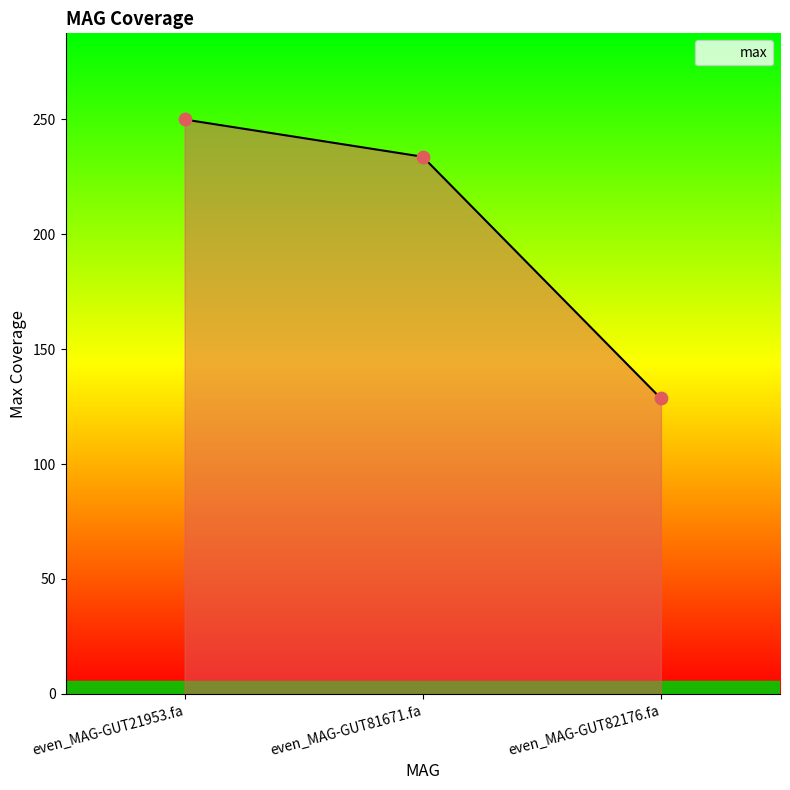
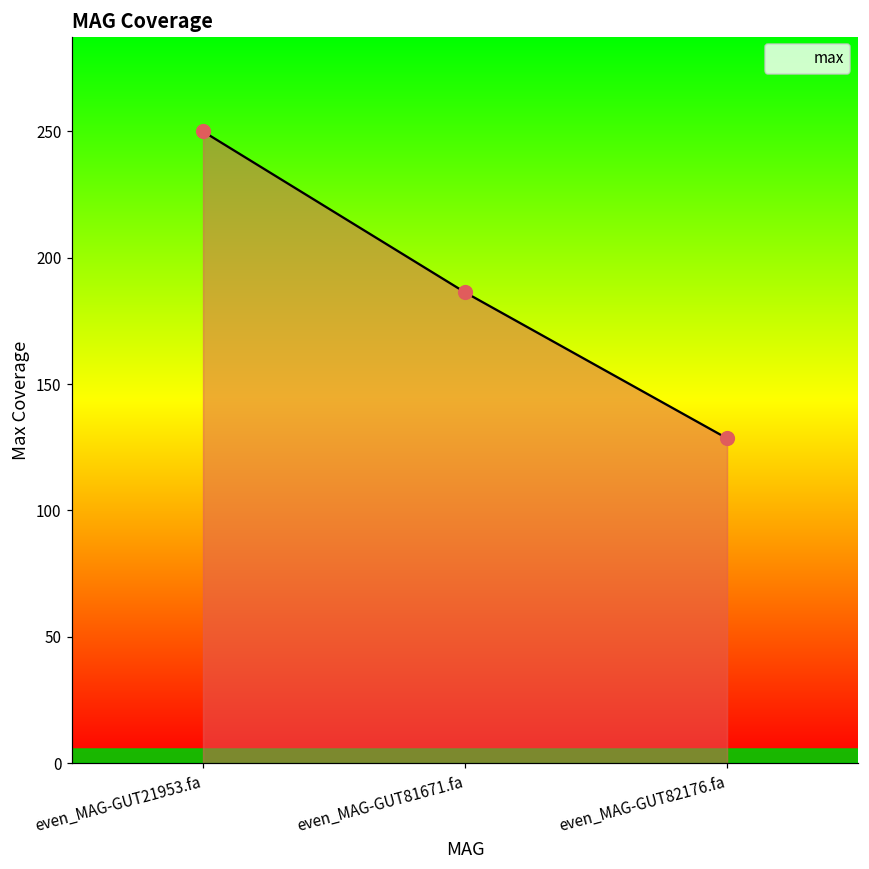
even_MAG-GUT81671.fa: 234 -> 186
